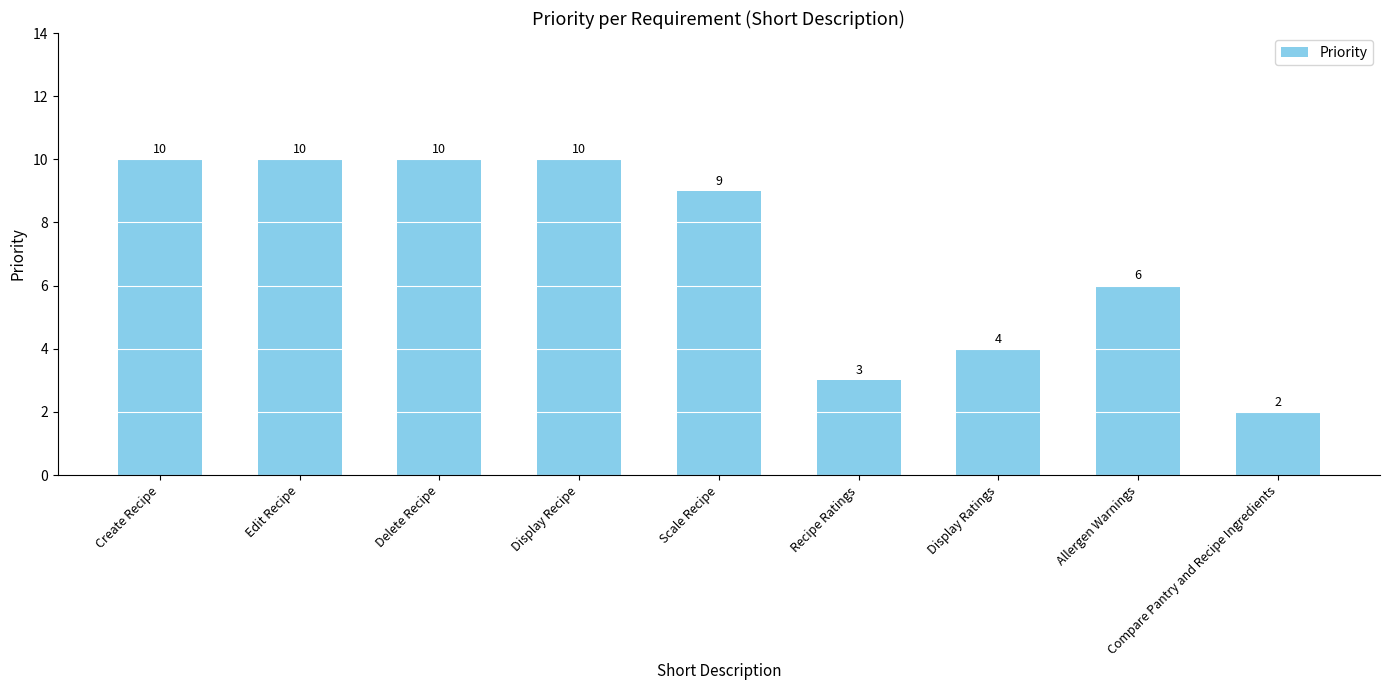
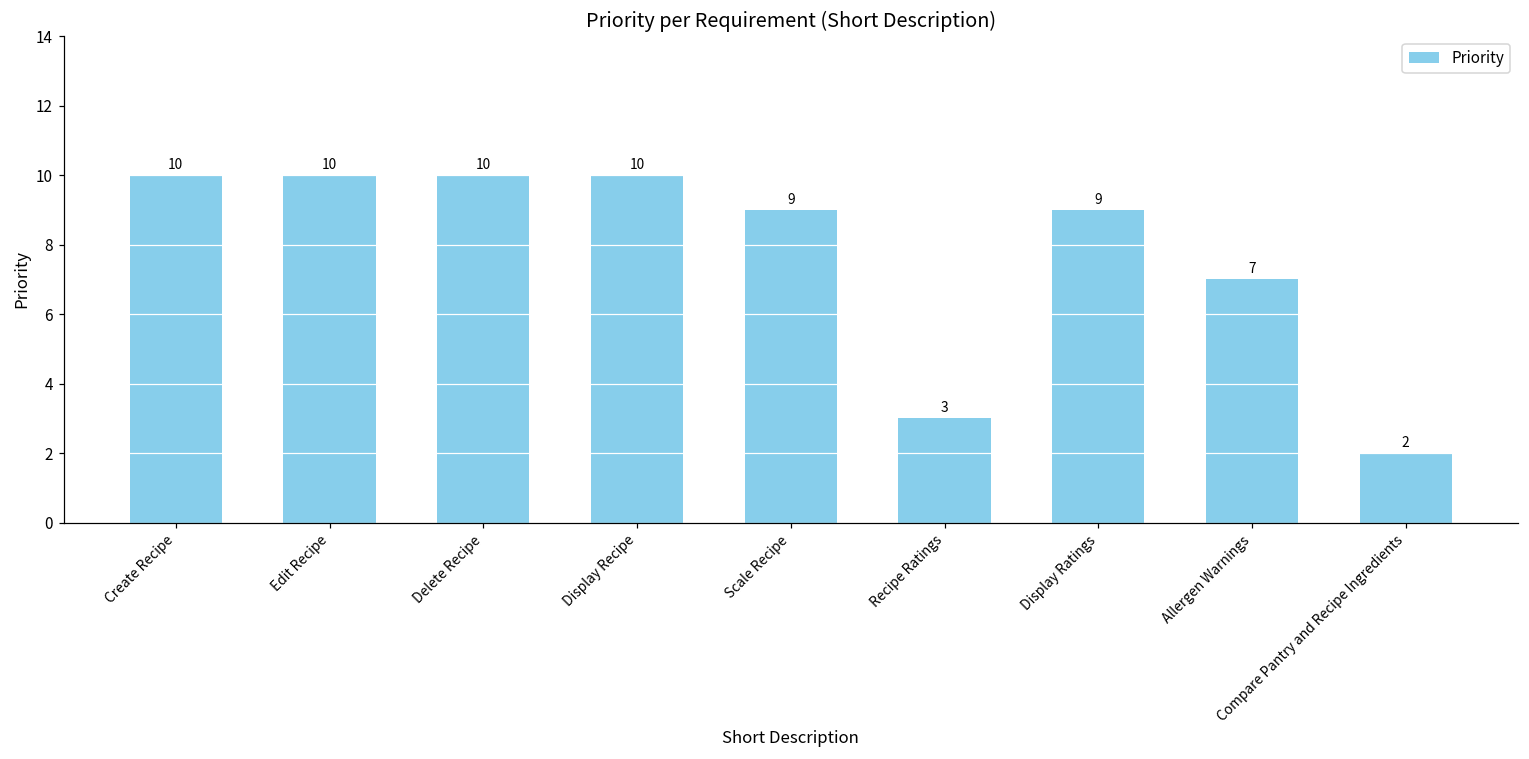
Display Ratings: 4 -> 9
Allergen Warnings: 6 -> 7
